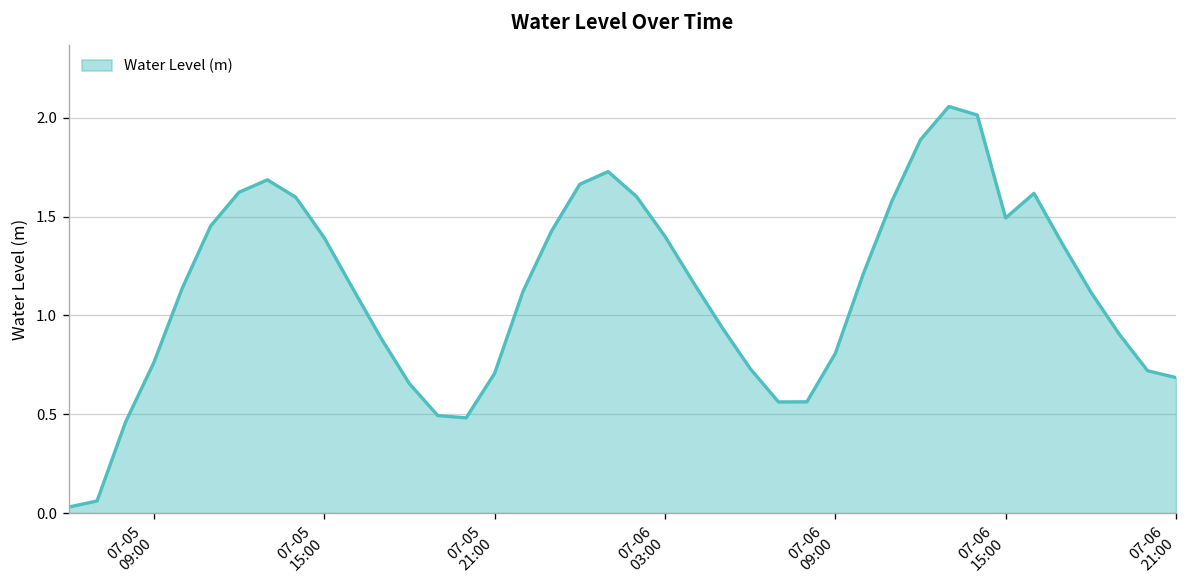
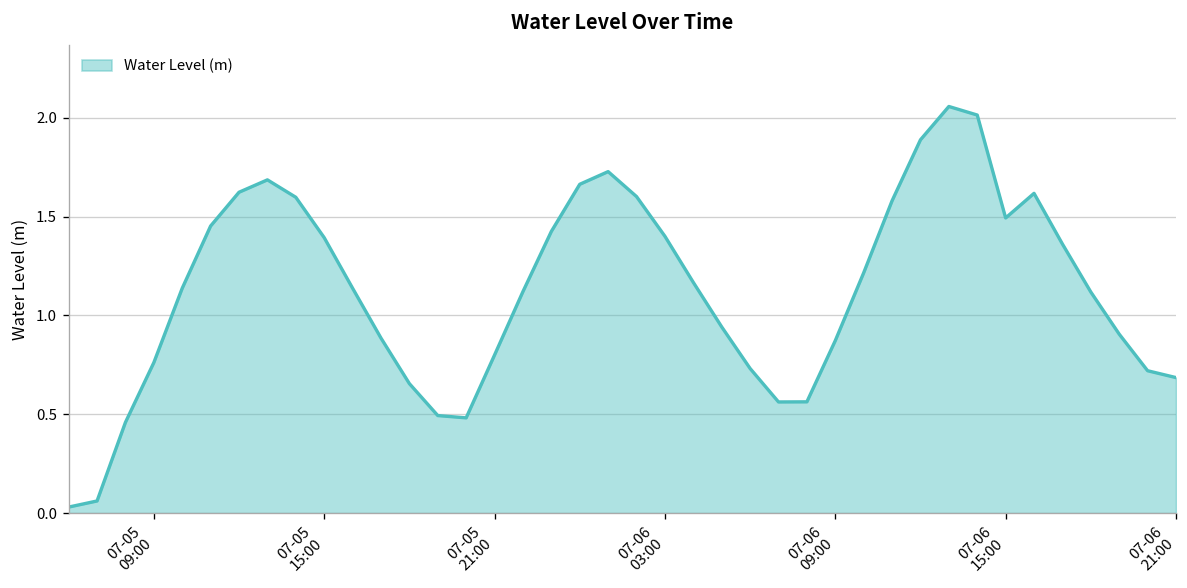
07-05 21:00: 0.71 -> 0.80
07-06 09:00: 0.81 -> 0.87
